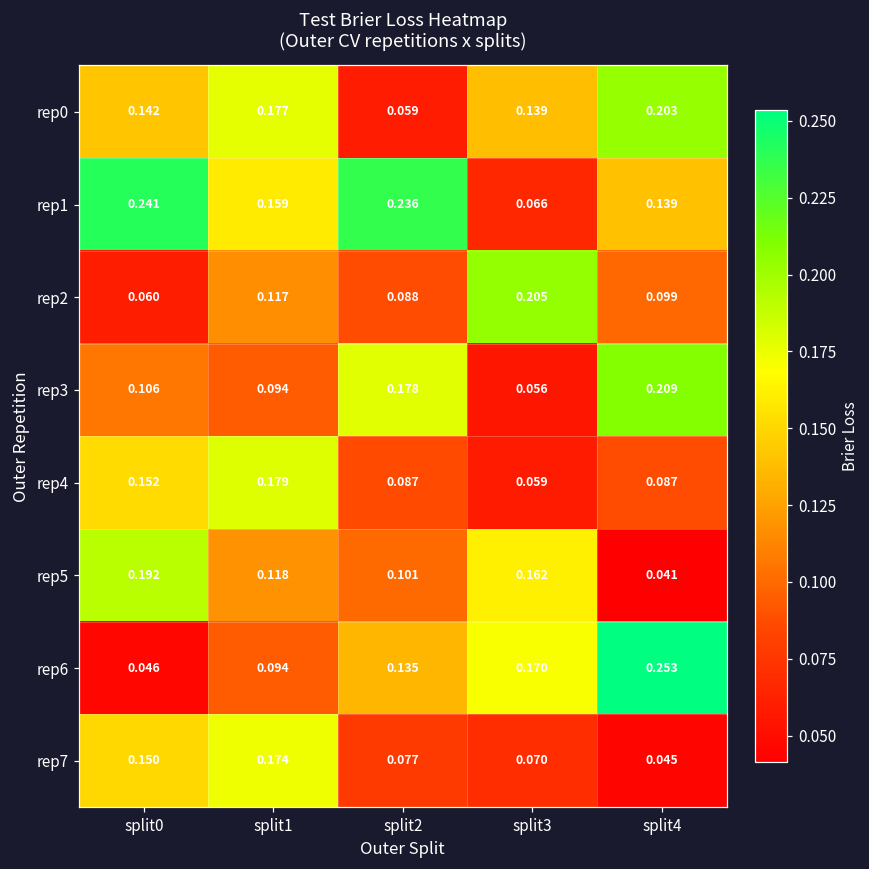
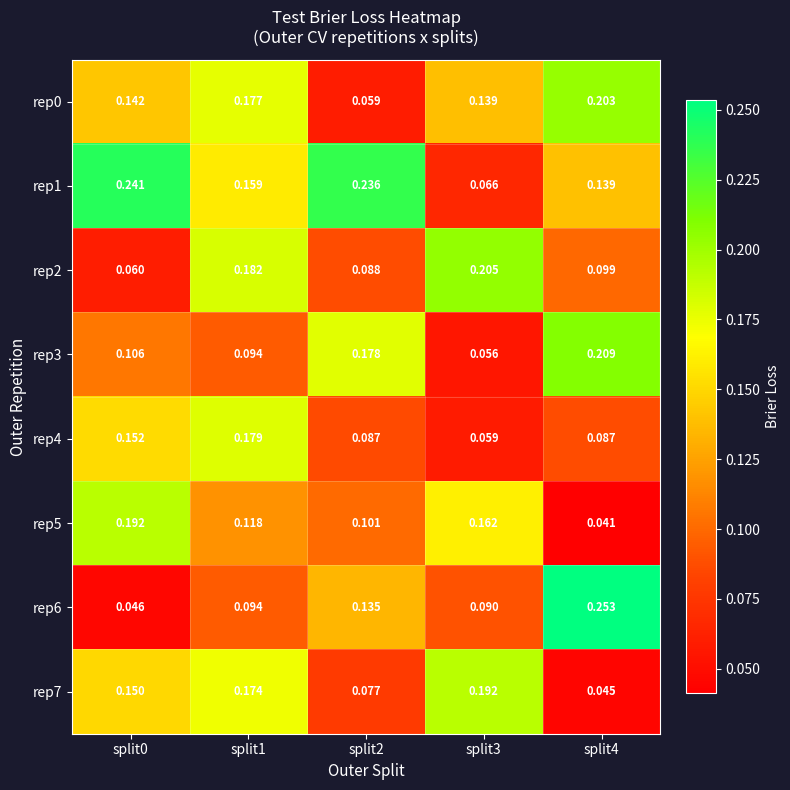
rep2, split1: 0.117 -> 0.182
rep6, split3: 0.170 -> 0.090
rep7, split3: 0.070 -> 0.192
